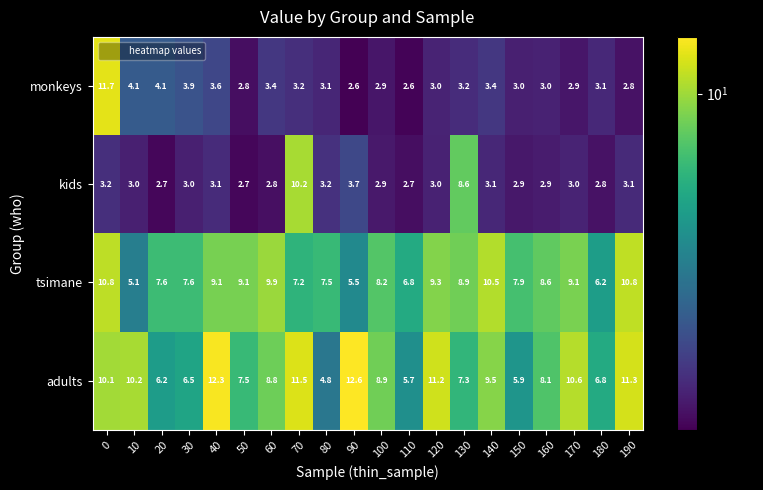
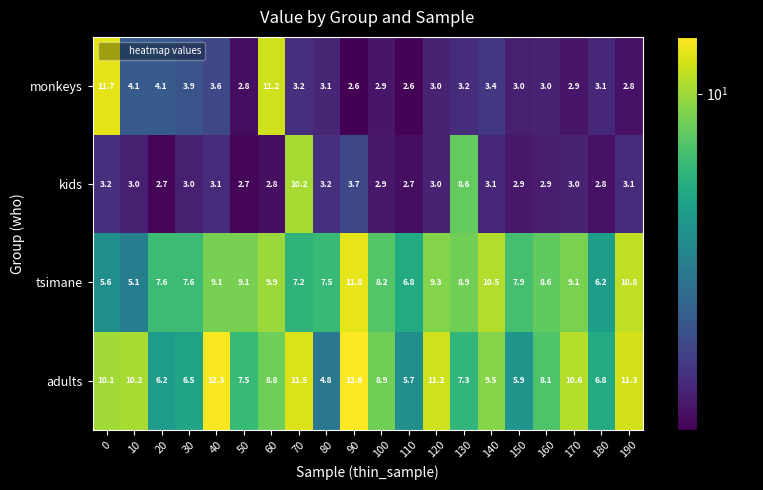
monkeys, 60: 3.4 -> 11.2
tsimane, 0: 10.8 -> 5.6
tsimane, 90: 5.5 -> 11.8
